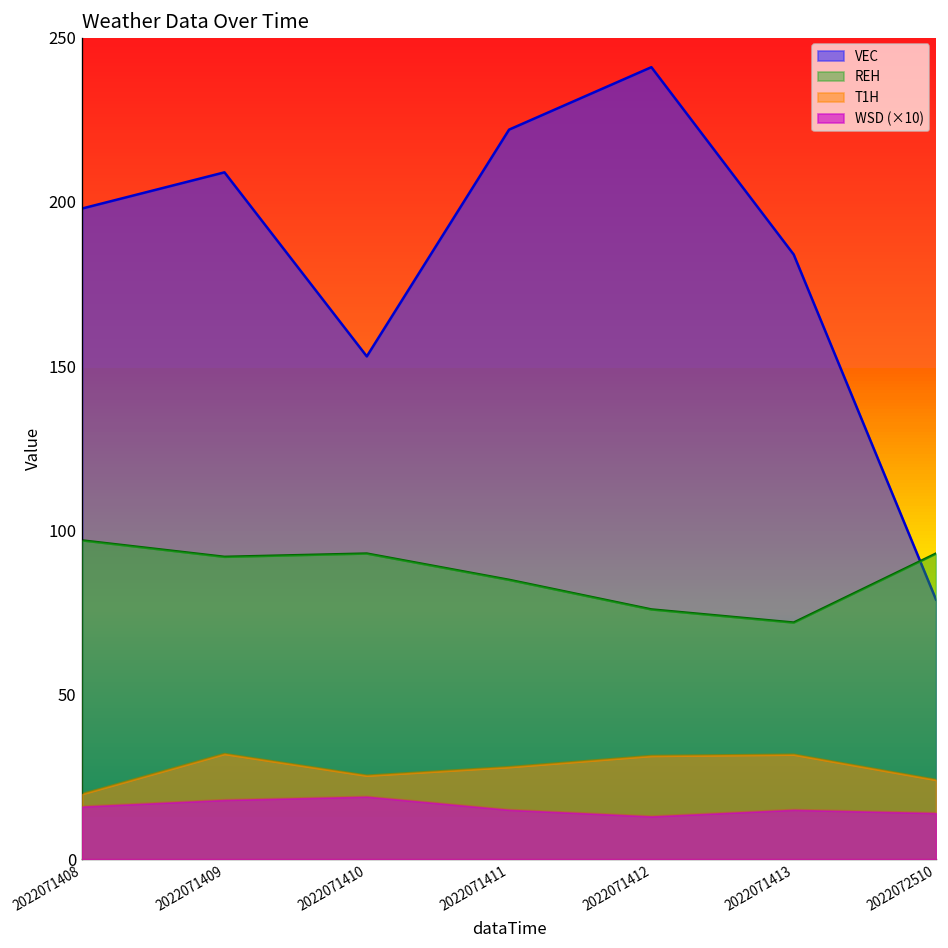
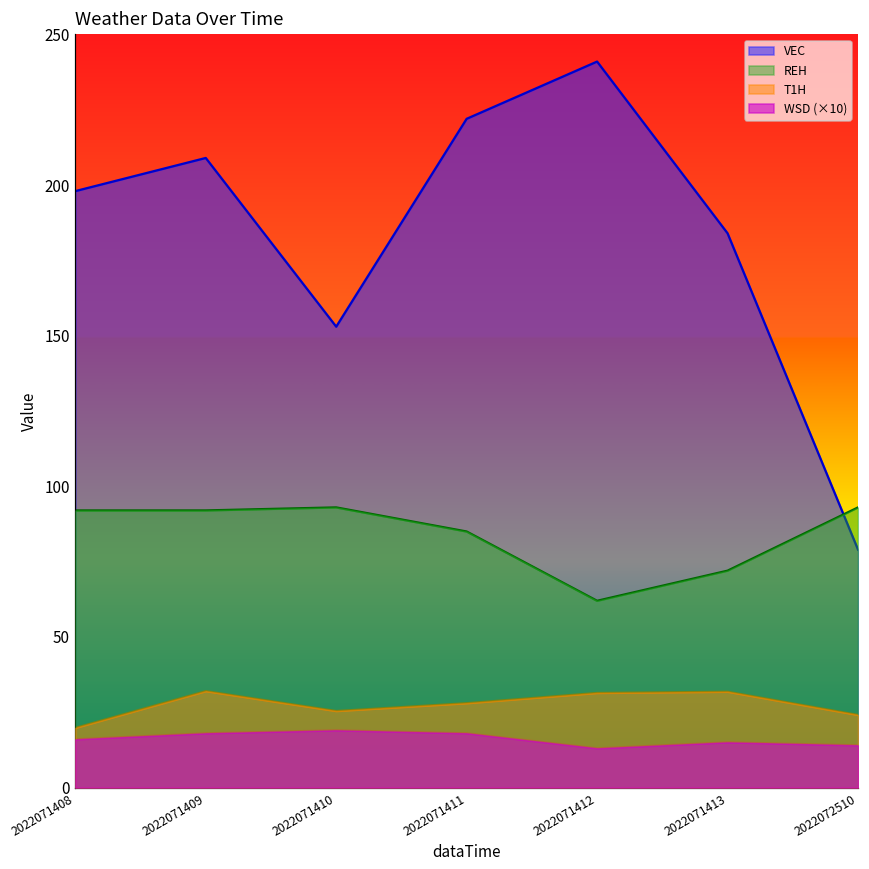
REH, 2022071408: 97 -> 92
WSD (×10), 2022071411: 15 -> 18
REH, 2022071412: 76 -> 62
